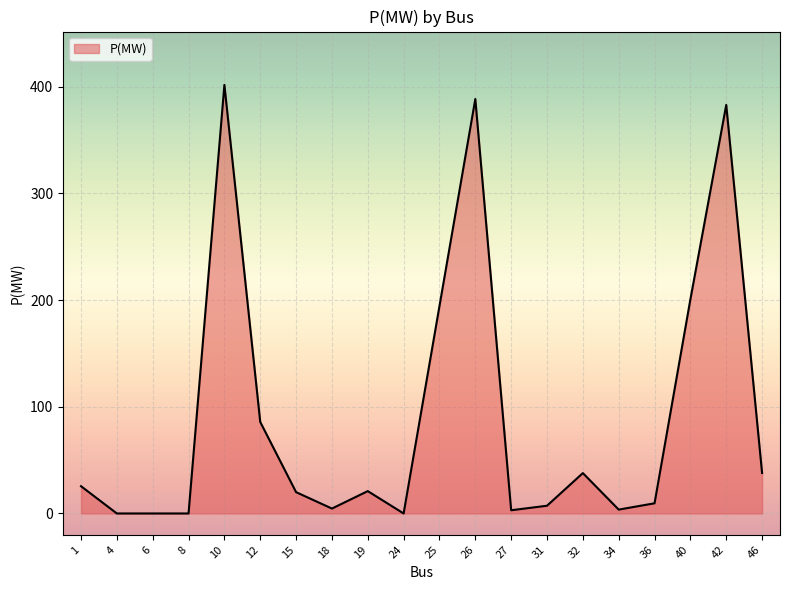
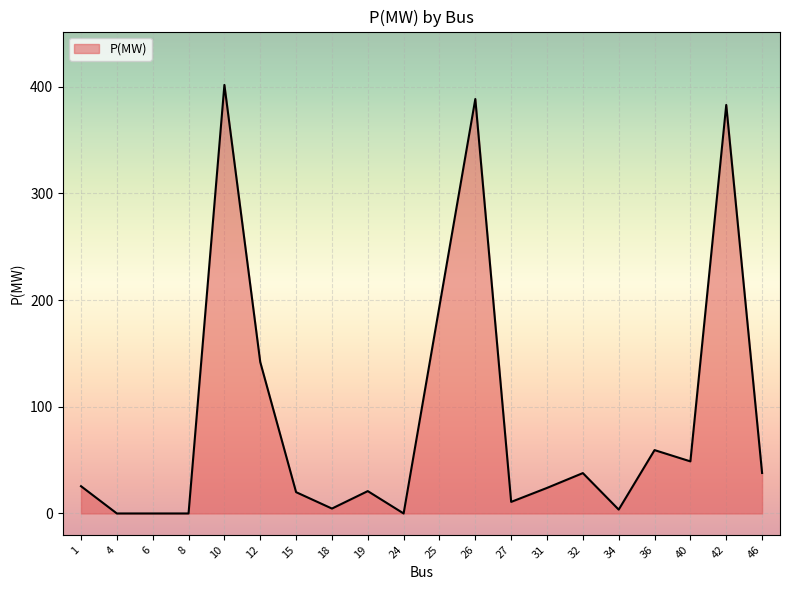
12: 86 -> 142
27: 3 -> 11
31: 7 -> 24
36: 10 -> 59
40: 201 -> 49
